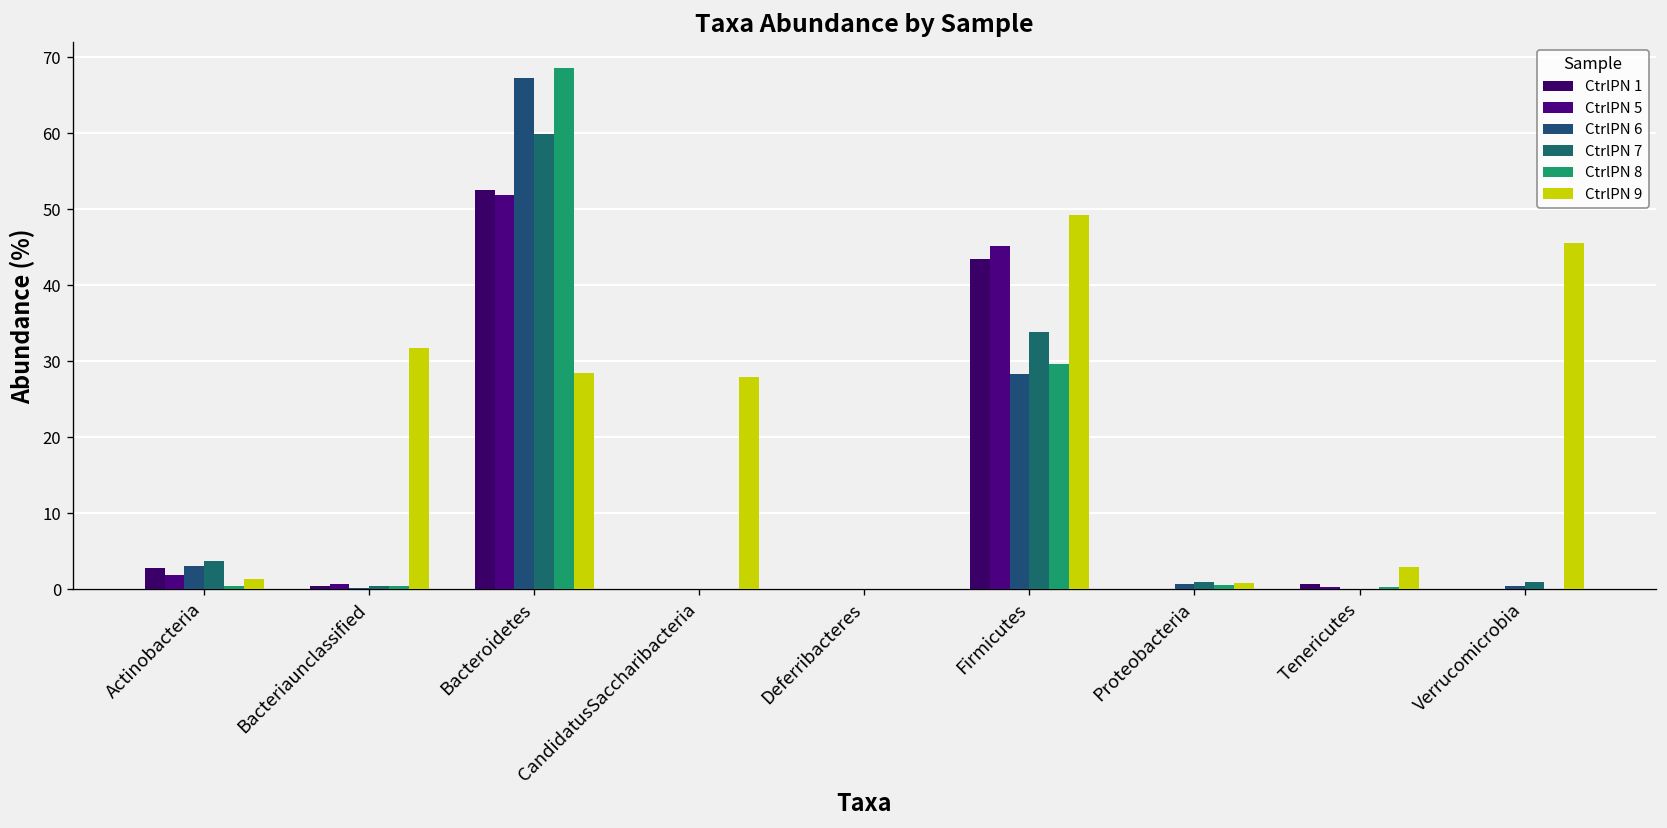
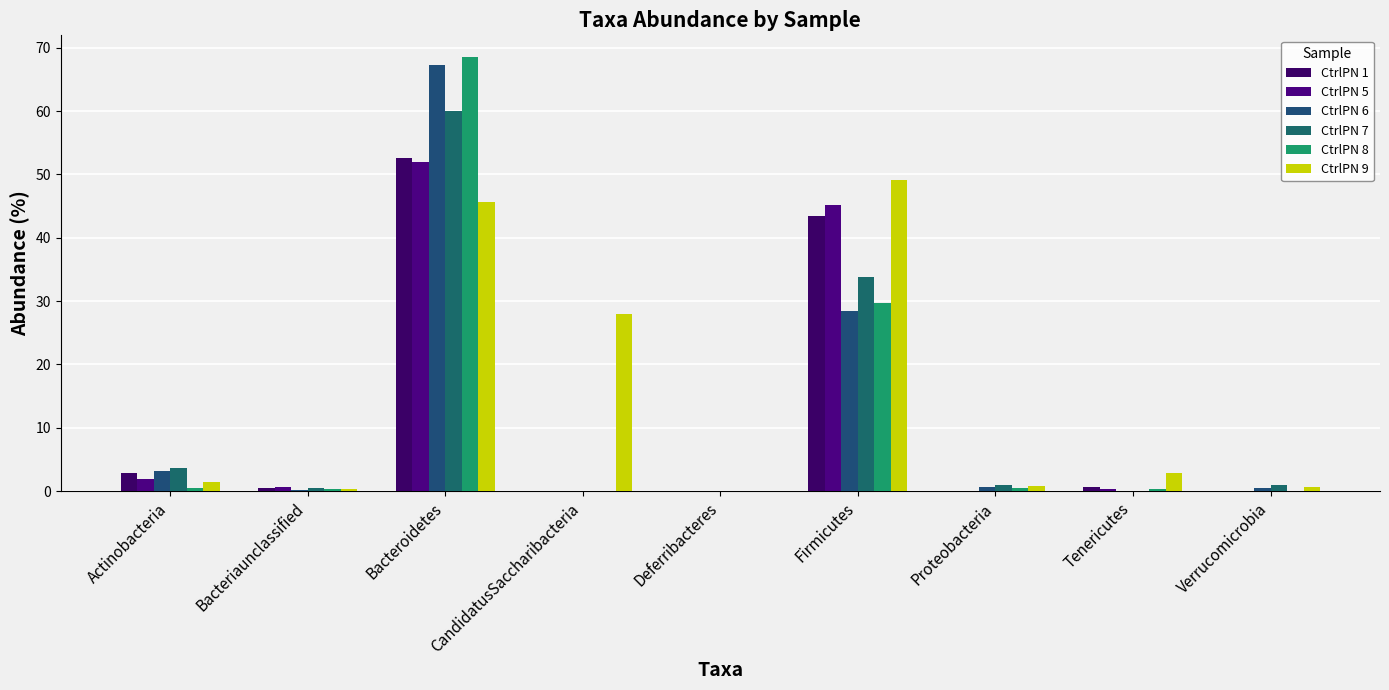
CtrlPN 9, Bacteriaunclassified: 32 -> 0
CtrlPN 9, Bacteroidetes: 28 -> 46
CtrlPN 9, Verrucomicrobia: 46 -> 1
